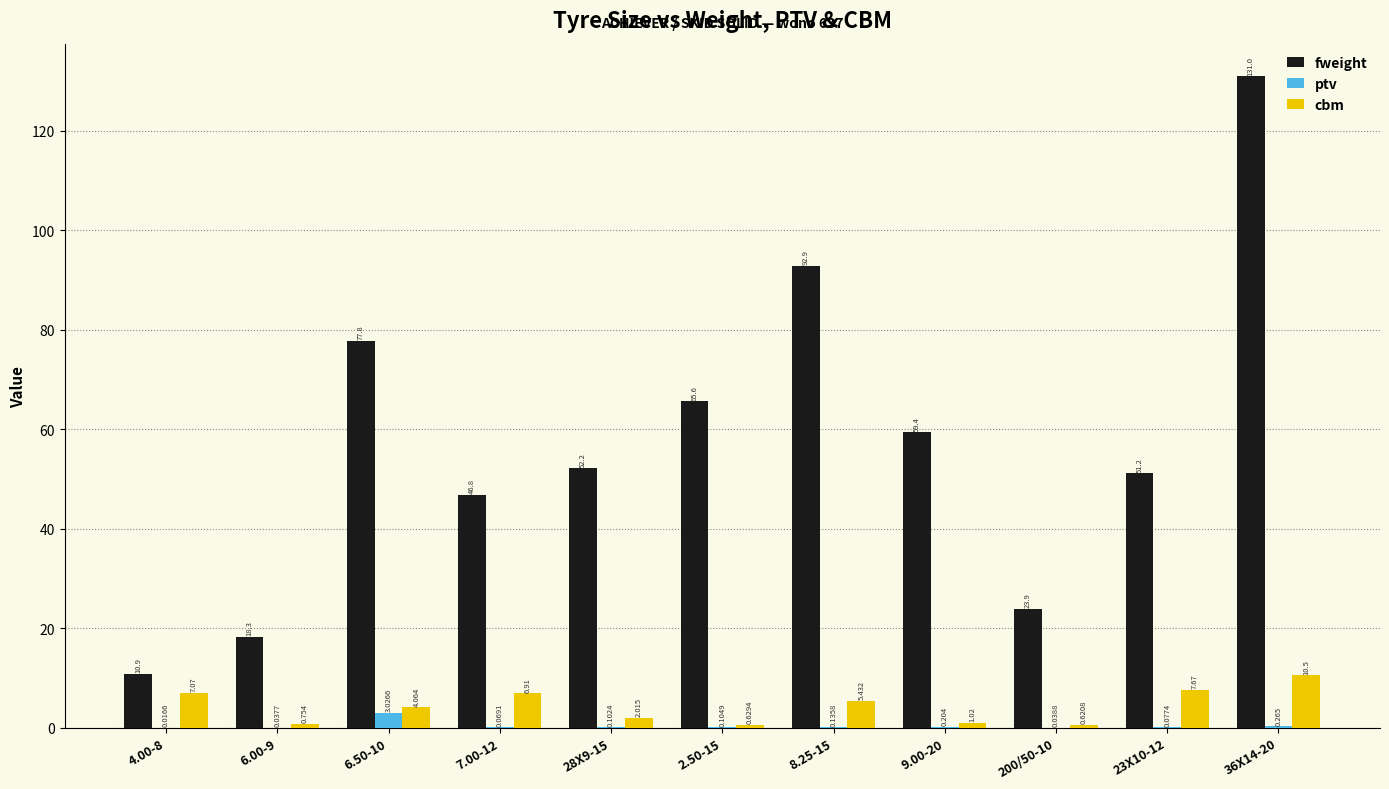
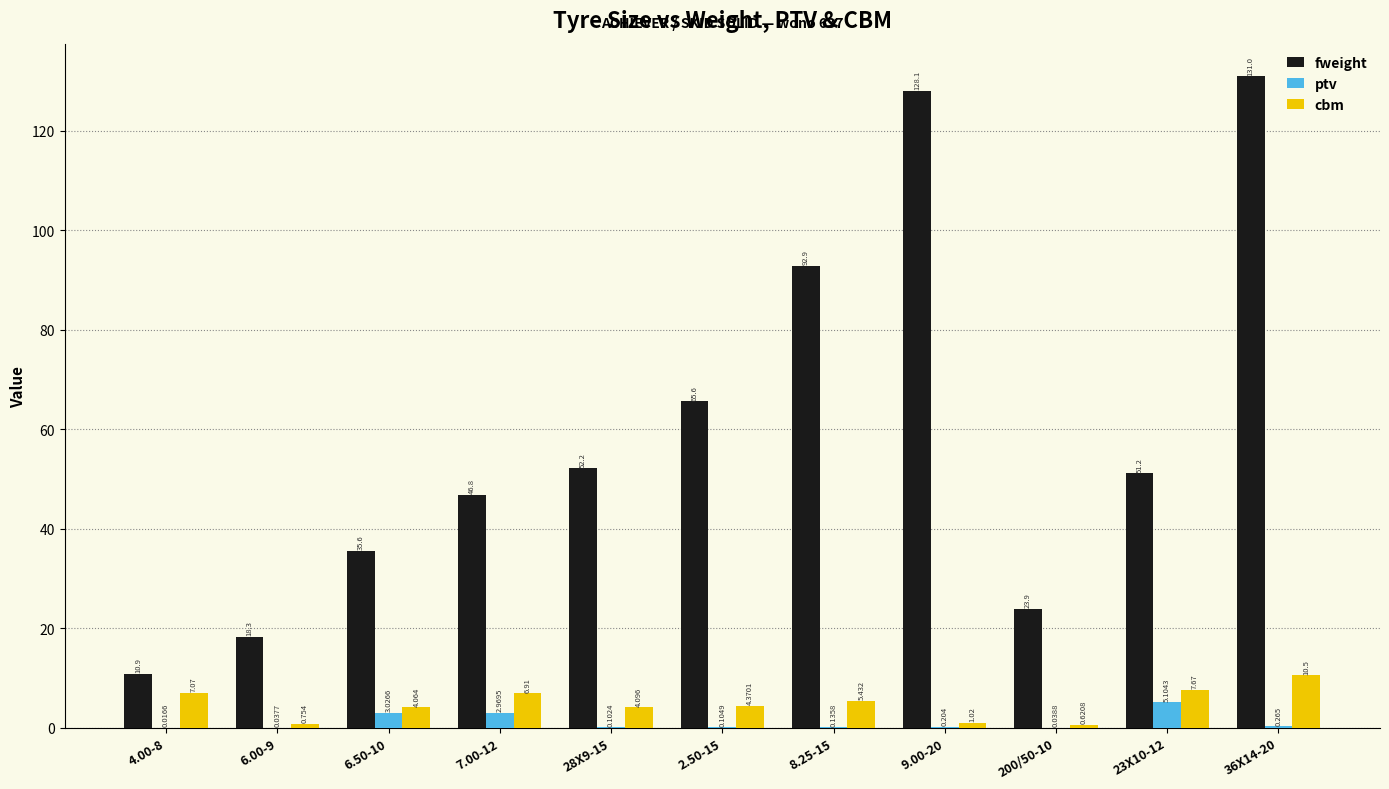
fweight, 6.50-10: 77.8 -> 35.6
ptv, 7.00-12: 0.0691 -> 2.9695
cbm, 28X9-15: 2.015 -> 4.096
cbm, 2.50-15: 0.6294 -> 4.3701
fweight, 9.00-20: 59.4 -> 128.1
ptv, 23X10-12: 0.0774 -> 5.1043
